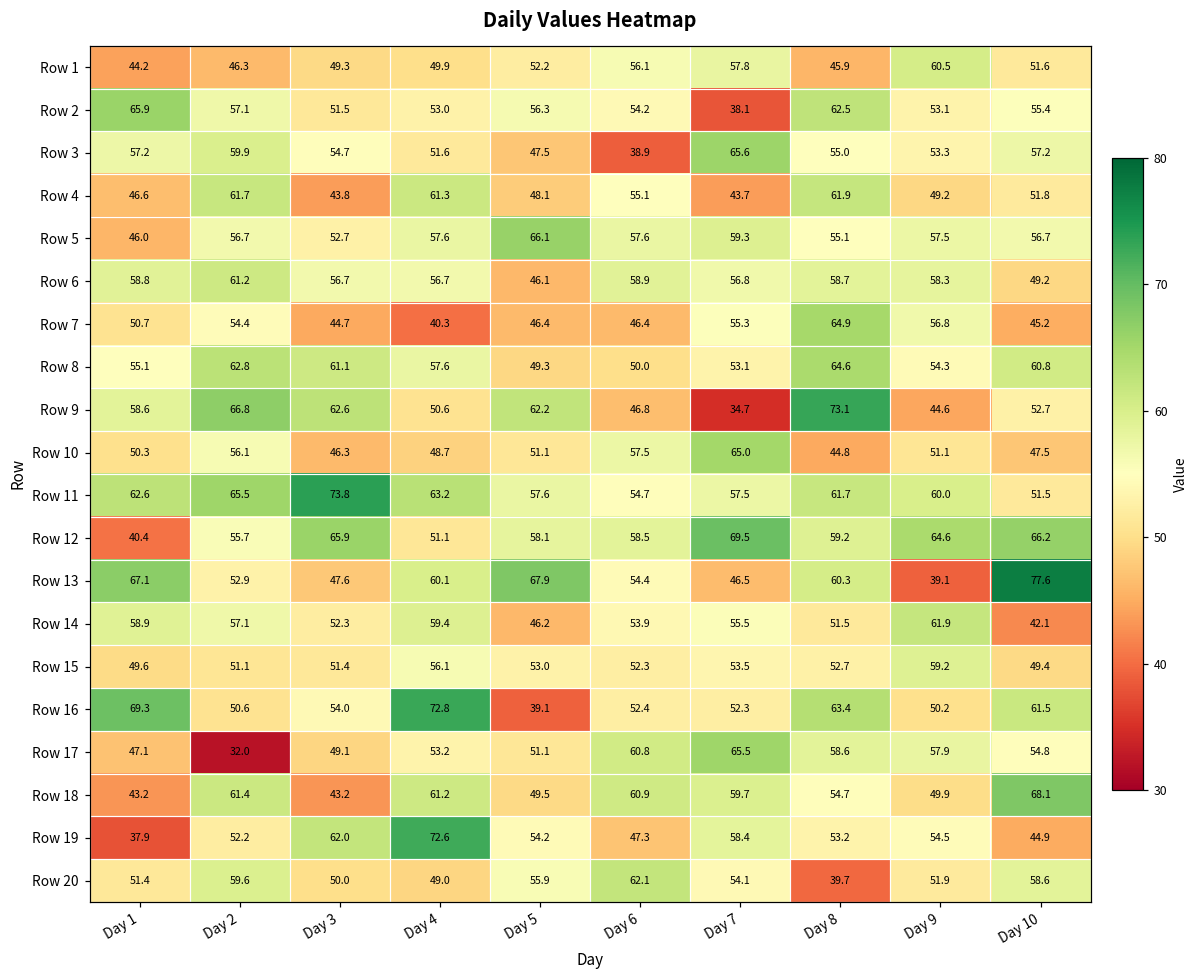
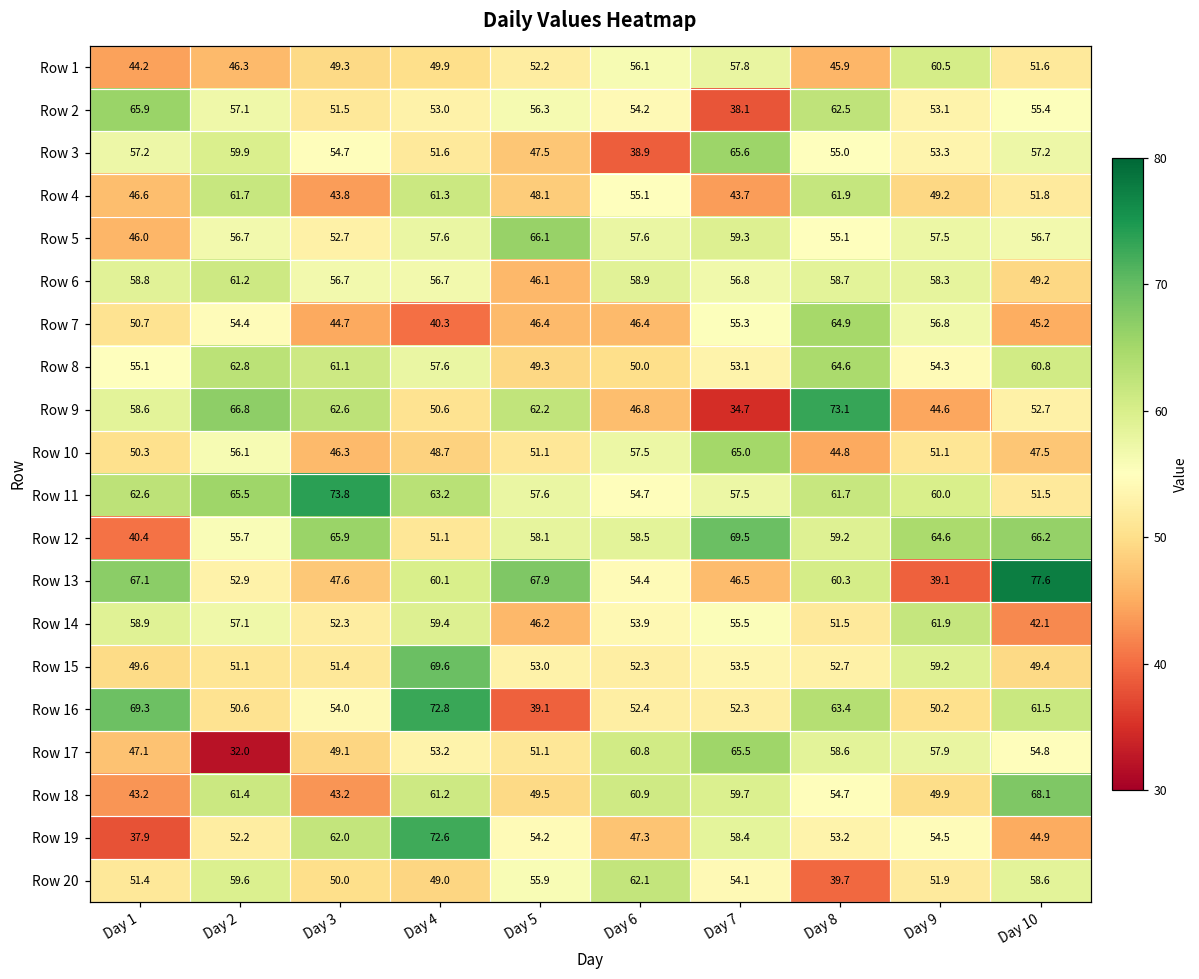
Row 15, Day 4: 56.1 -> 69.6
